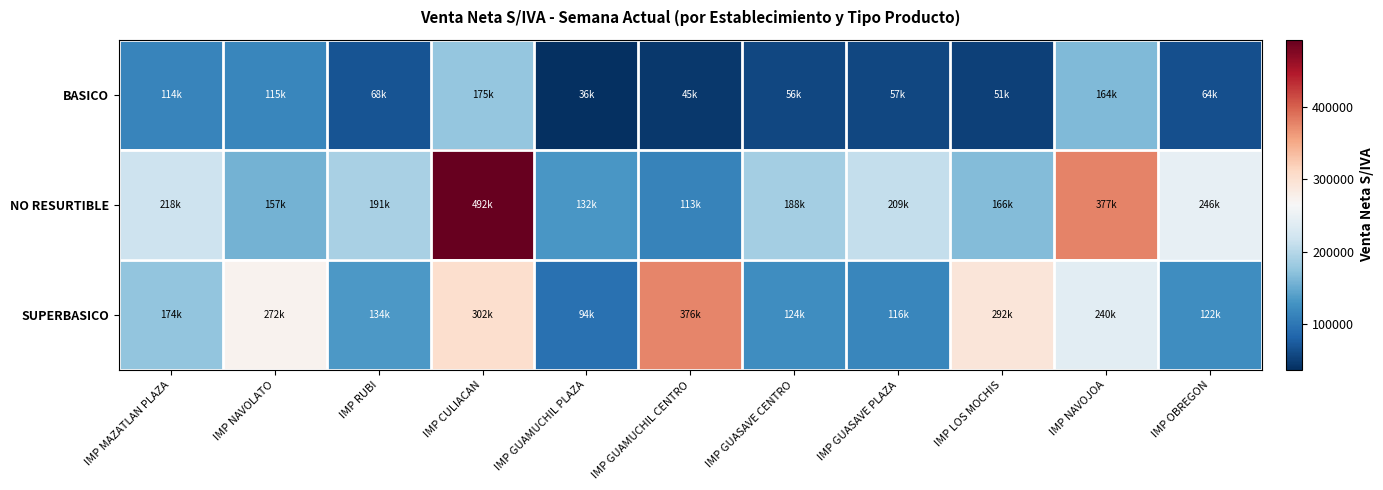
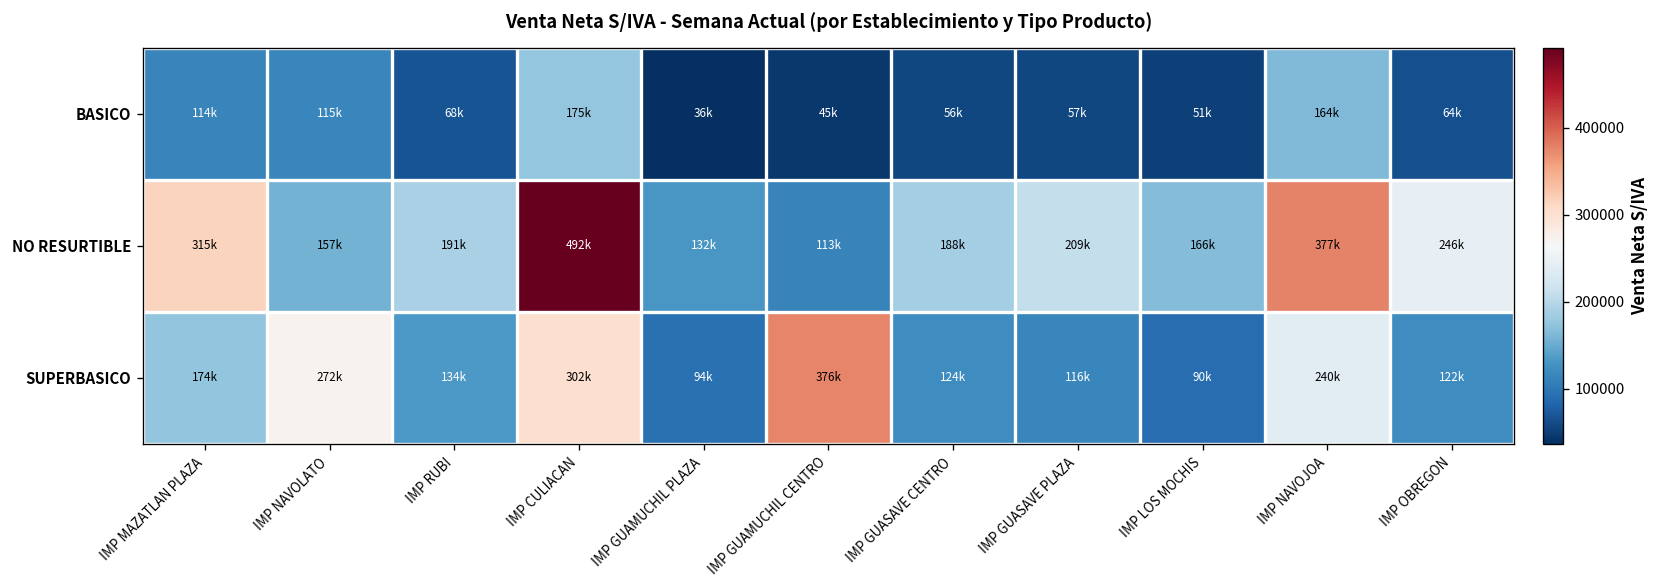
NO RESURTIBLE, IMP MAZATLAN PLAZA: 218k -> 315k
SUPERBASICO, IMP LOS MOCHIS: 292k -> 90k
